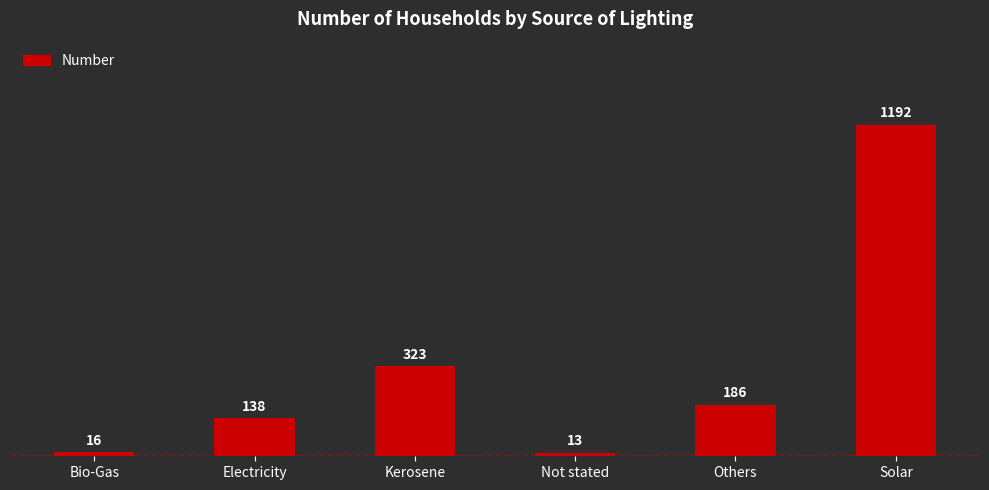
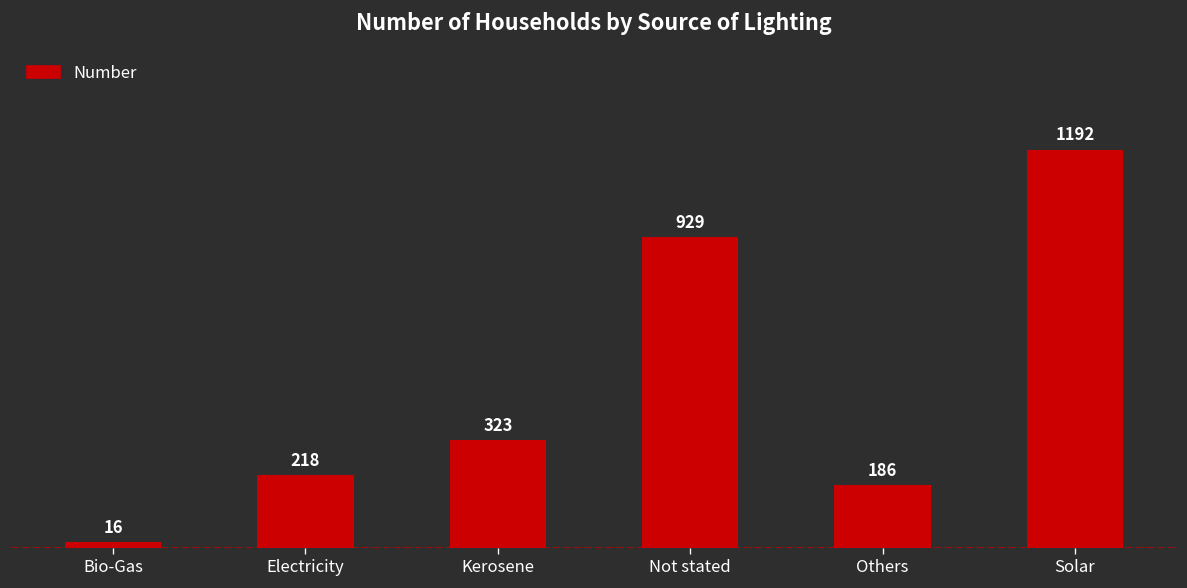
Electricity: 138 -> 218
Not stated: 13 -> 929
